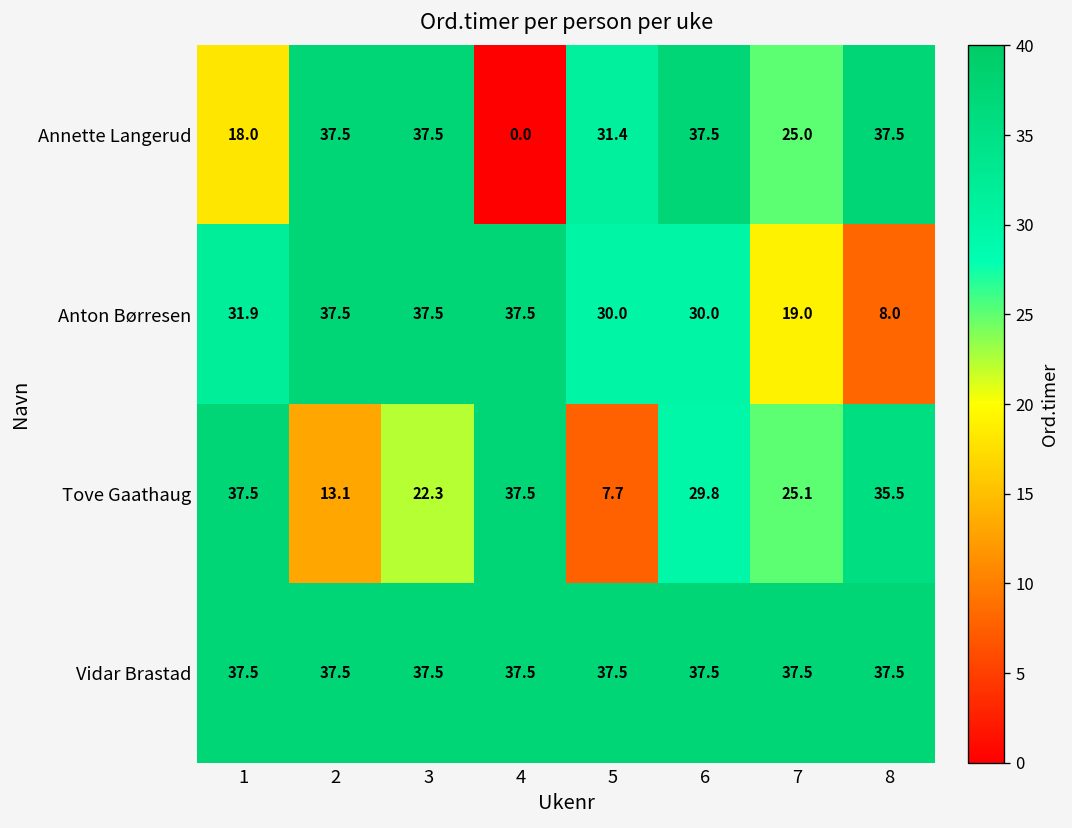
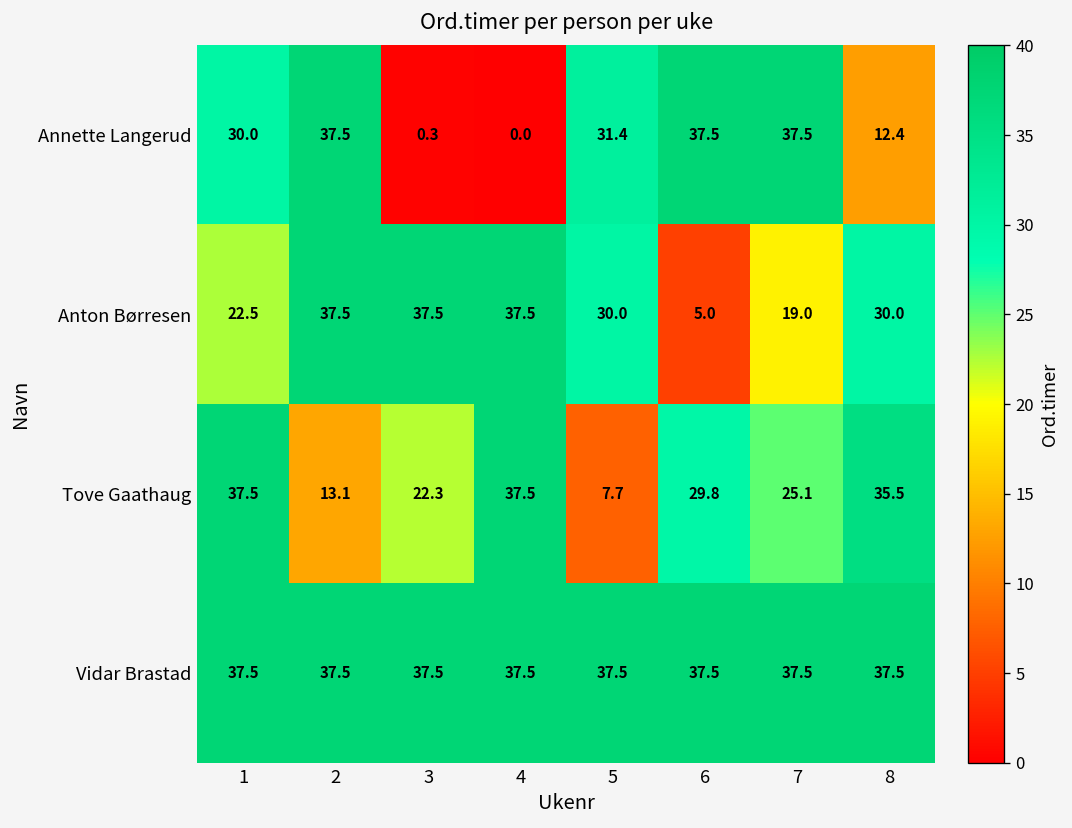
Annette Langerud, 1: 18.0 -> 30.0
Annette Langerud, 3: 37.5 -> 0.3
Annette Langerud, 7: 25.0 -> 37.5
Annette Langerud, 8: 37.5 -> 12.4
Anton Børresen, 1: 31.9 -> 22.5
Anton Børresen, 6: 30.0 -> 5.0
Anton Børresen, 8: 8.0 -> 30.0
